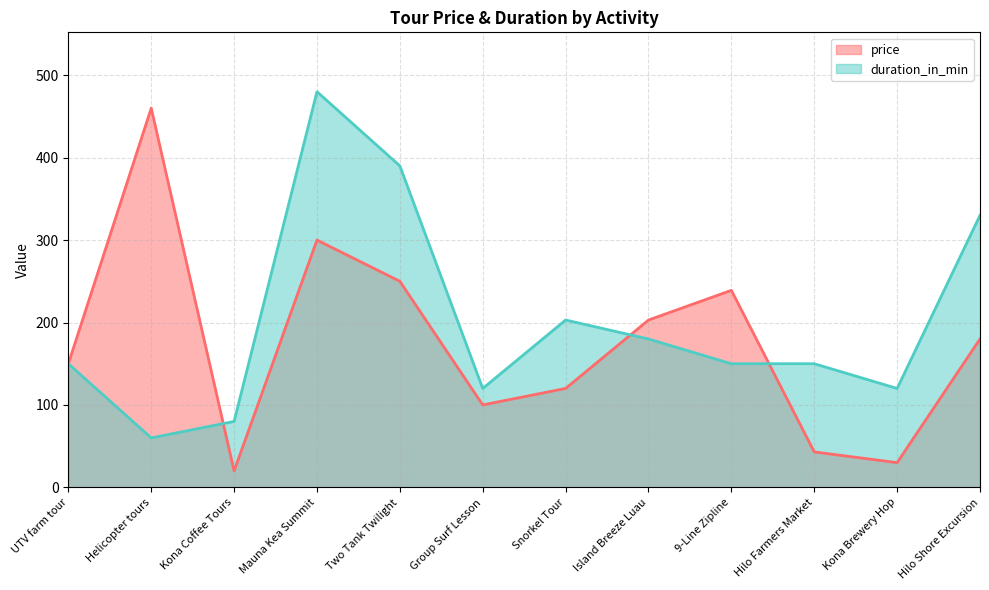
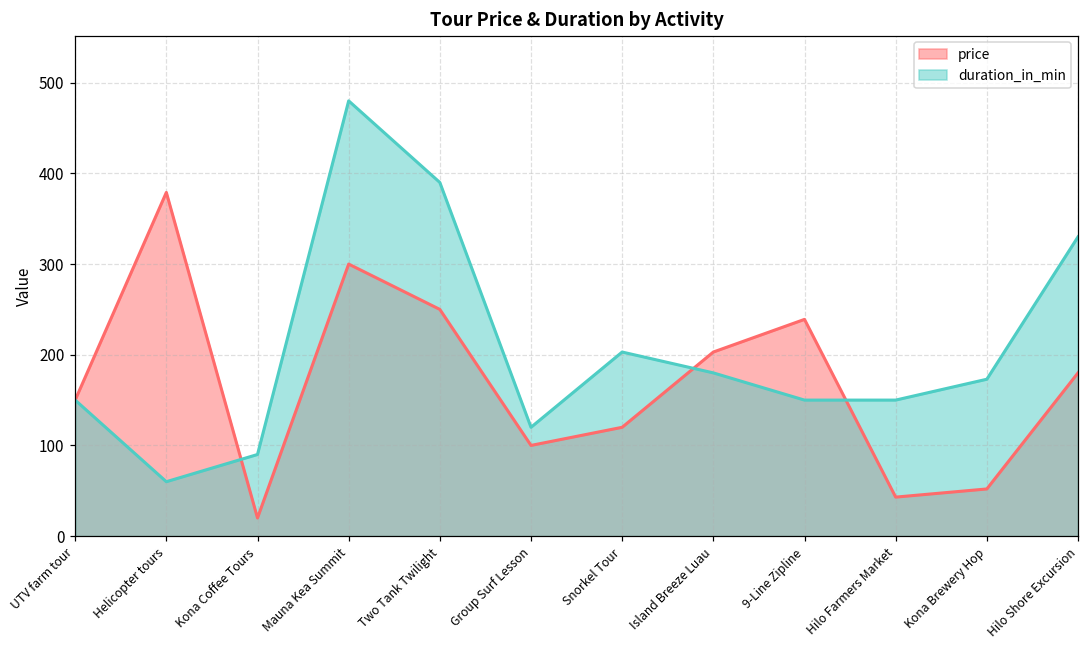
price, Helicopter tours: 460 -> 380
duration_in_min, Kona Coffee Tours: 80 -> 90
price, Kona Brewery Hop: 30 -> 50
duration_in_min, Kona Brewery Hop: 120 -> 170
